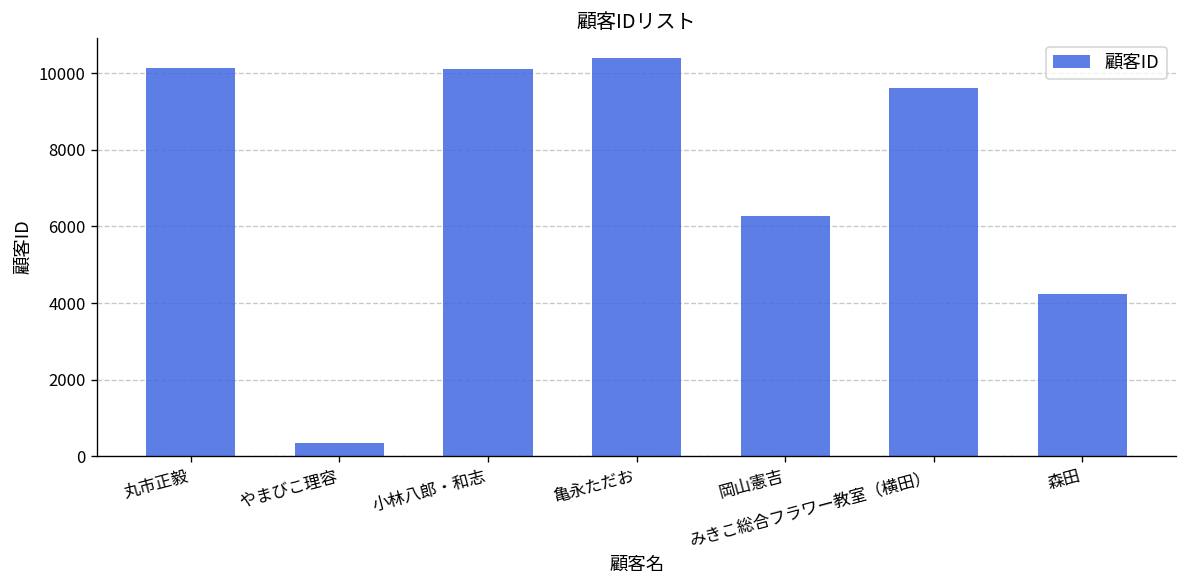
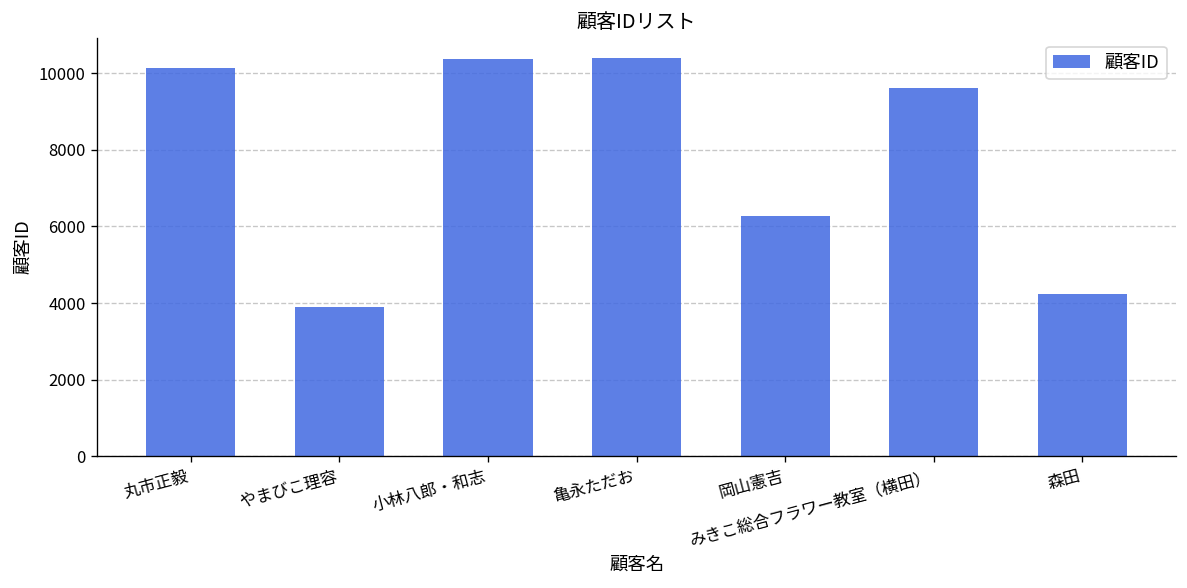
やまびこ理容: 300 -> 3900
小林八郎・和志: 10100 -> 10400
